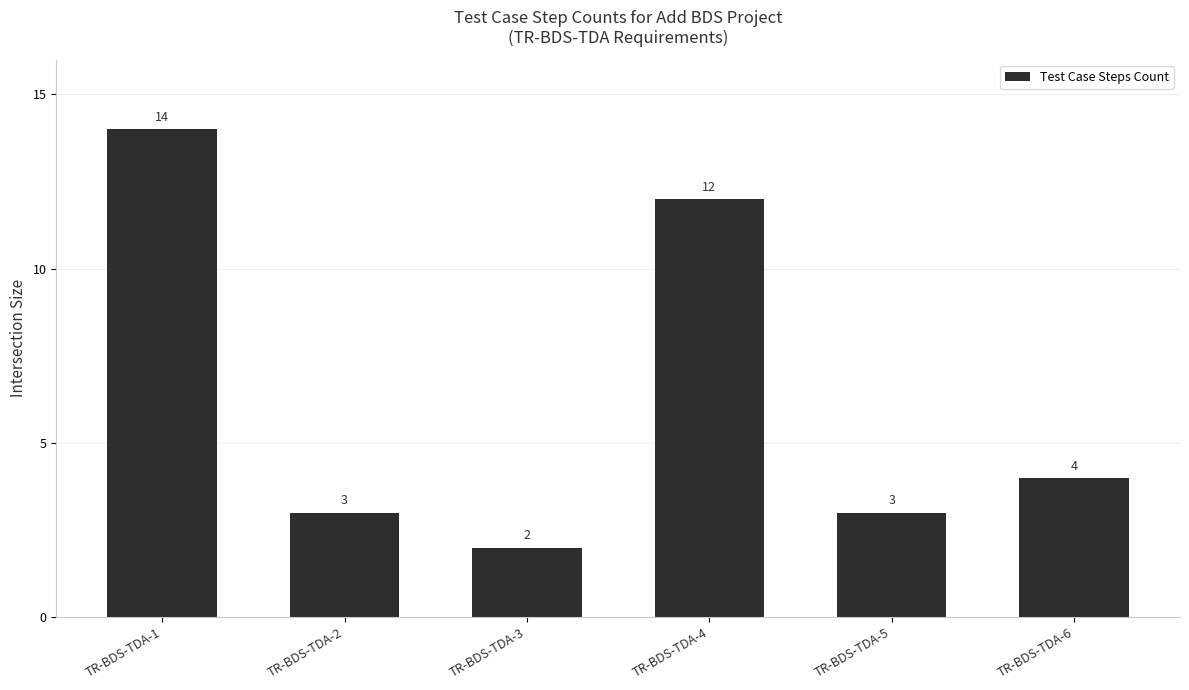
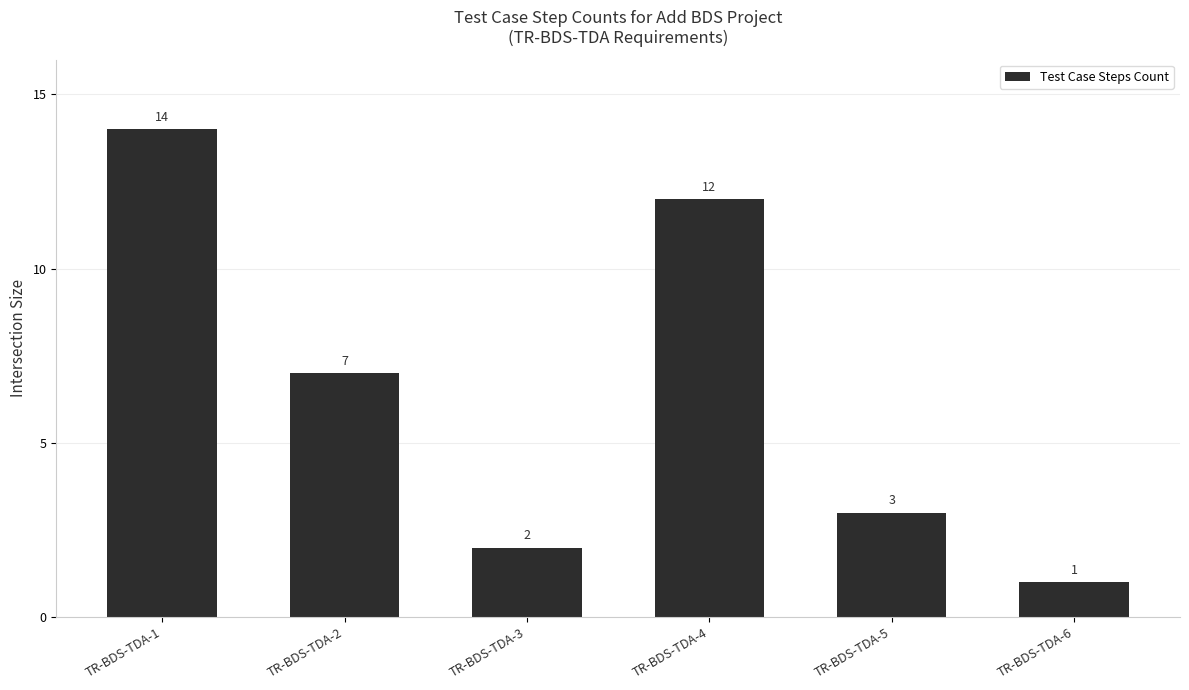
TR-BDS-TDA-2: 3 -> 7
TR-BDS-TDA-6: 4 -> 1
